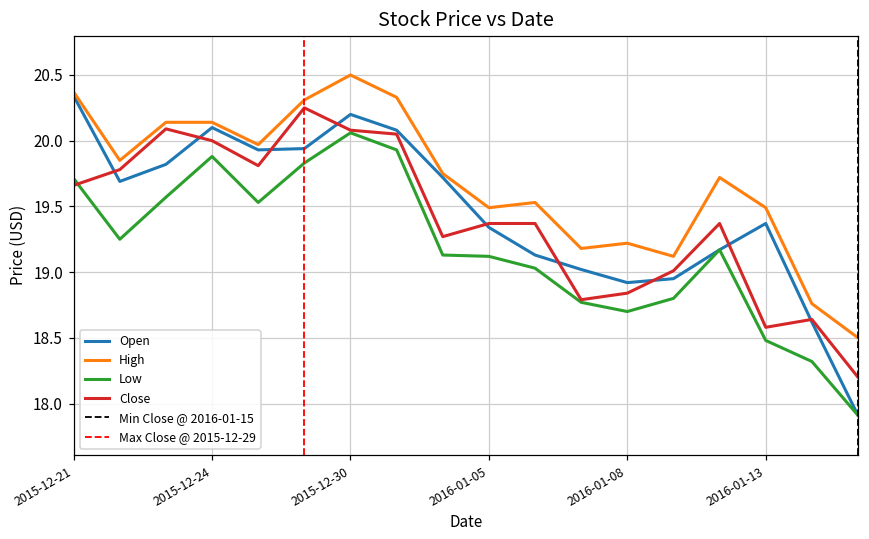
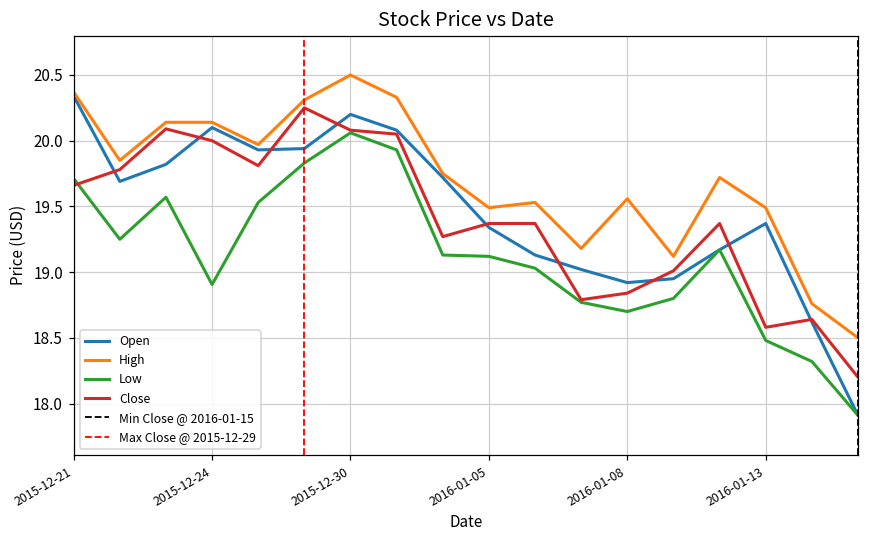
Low, 2015-12-24: 19.88 -> 18.91
High, 2016-01-08: 19.22 -> 19.56
